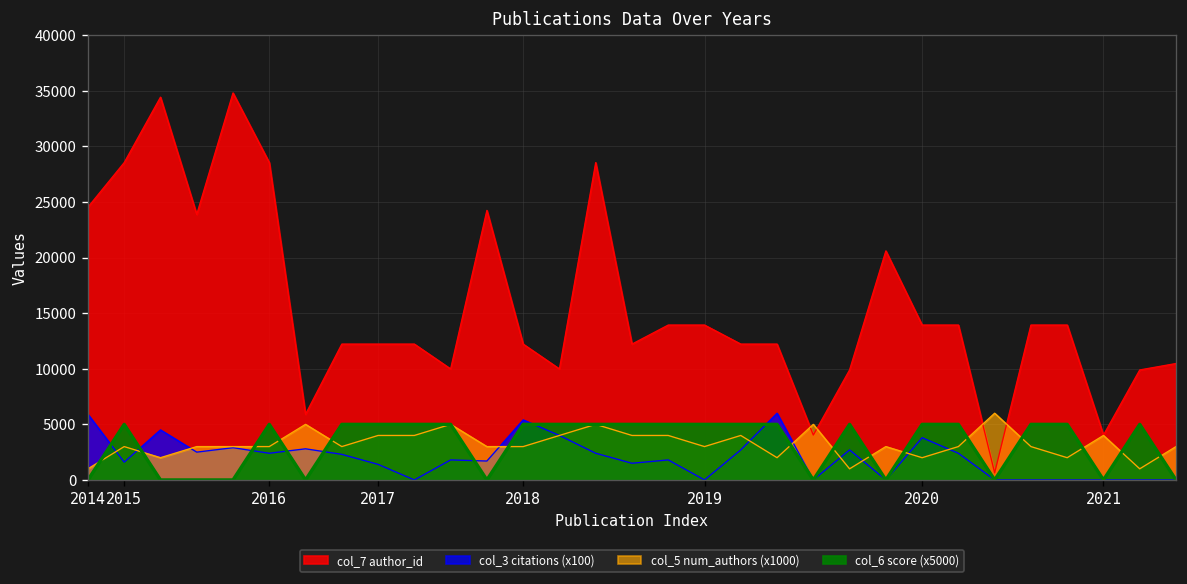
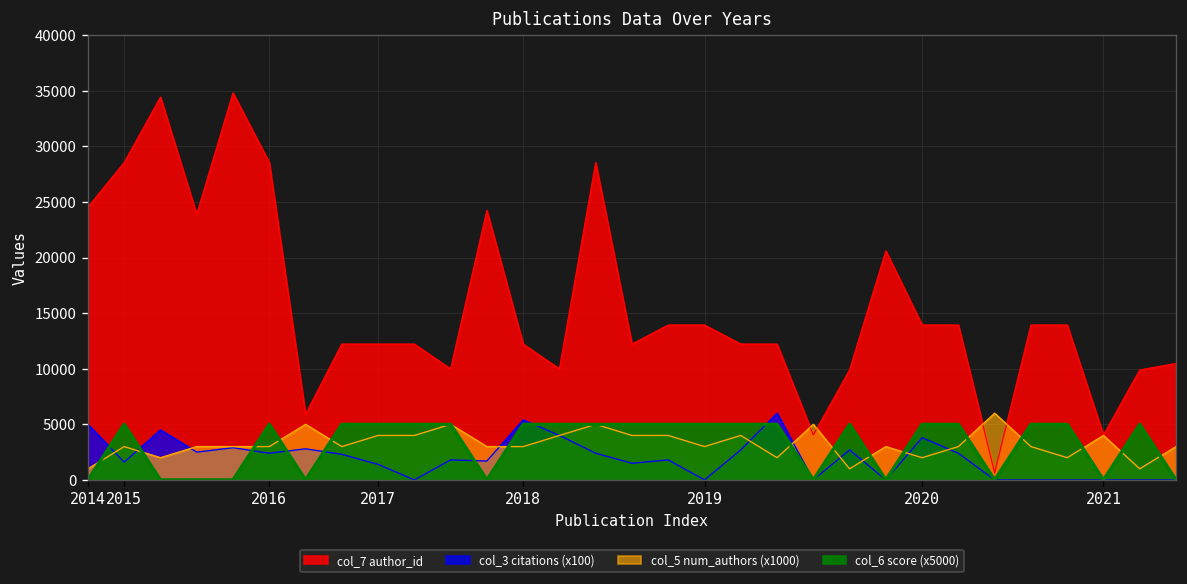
col_3 citations (x100), 2014: 6000 -> 5000
